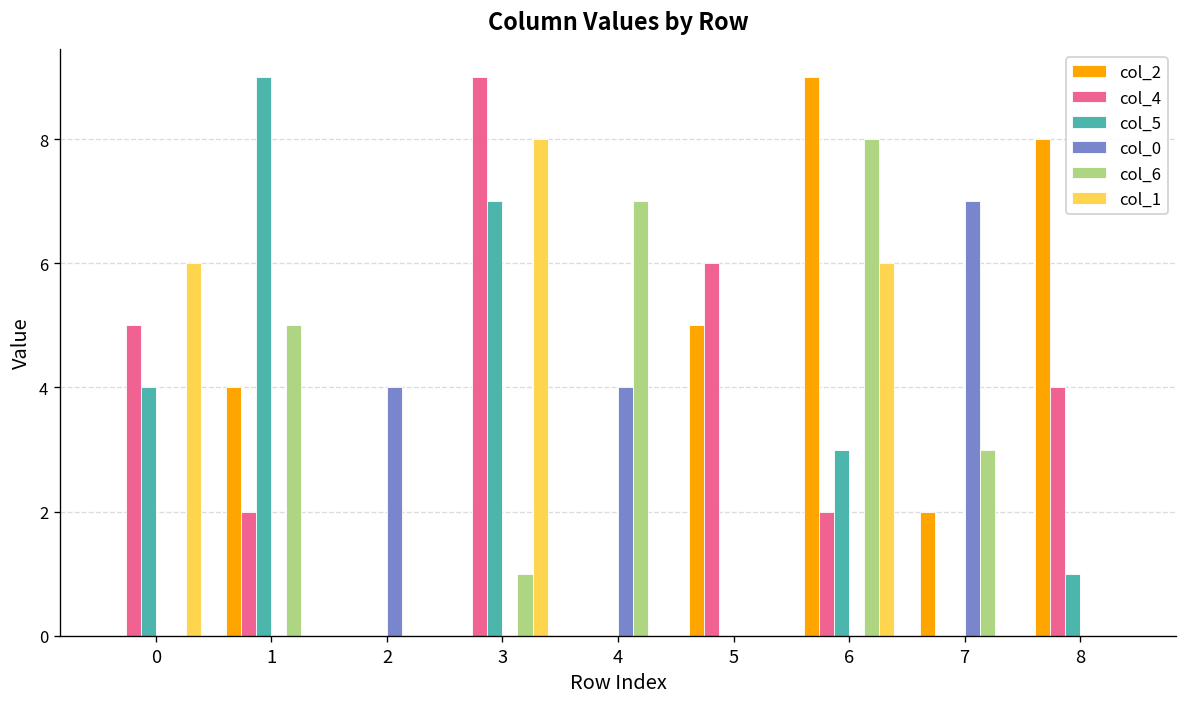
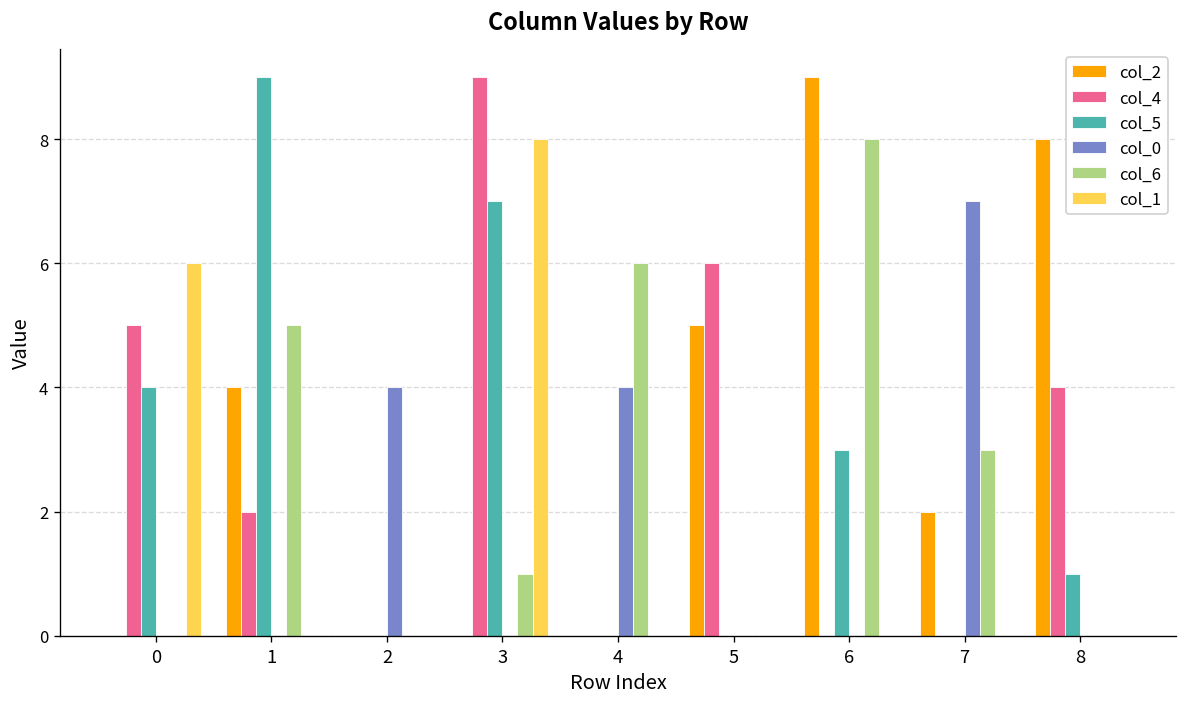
col_6, 4: 7 -> 6
col_4, 6: 2 -> 0
col_1, 6: 6 -> 0
